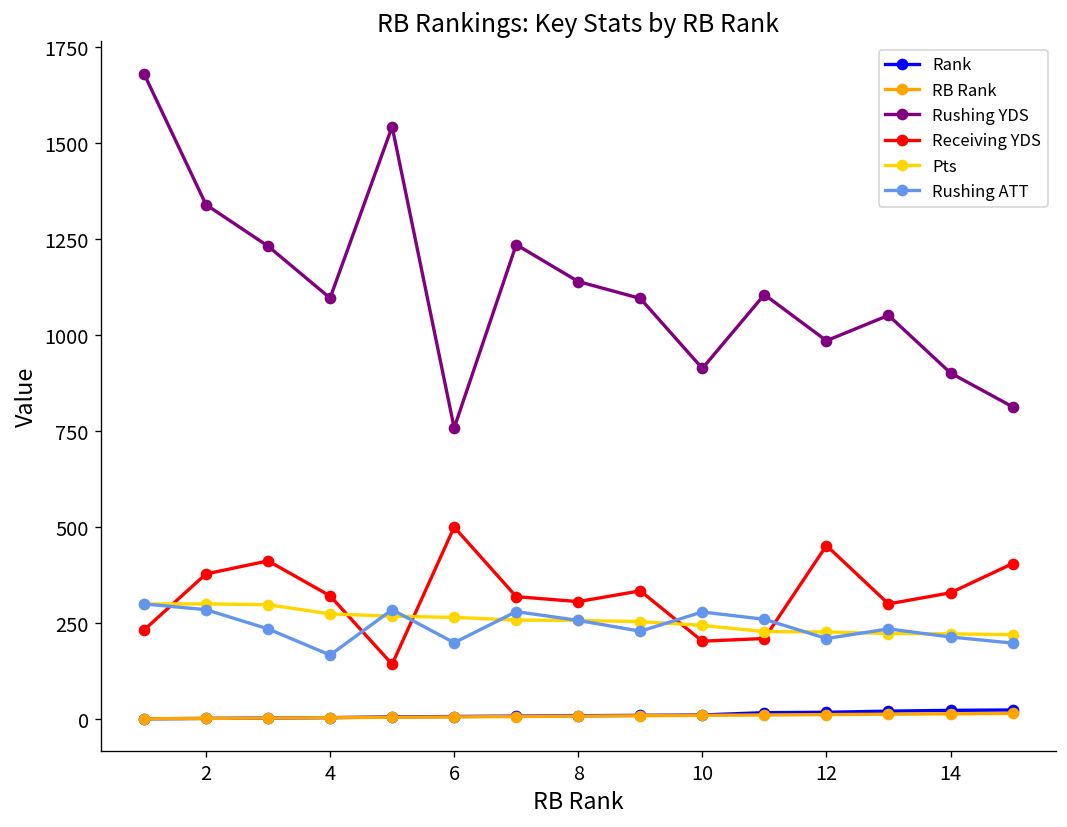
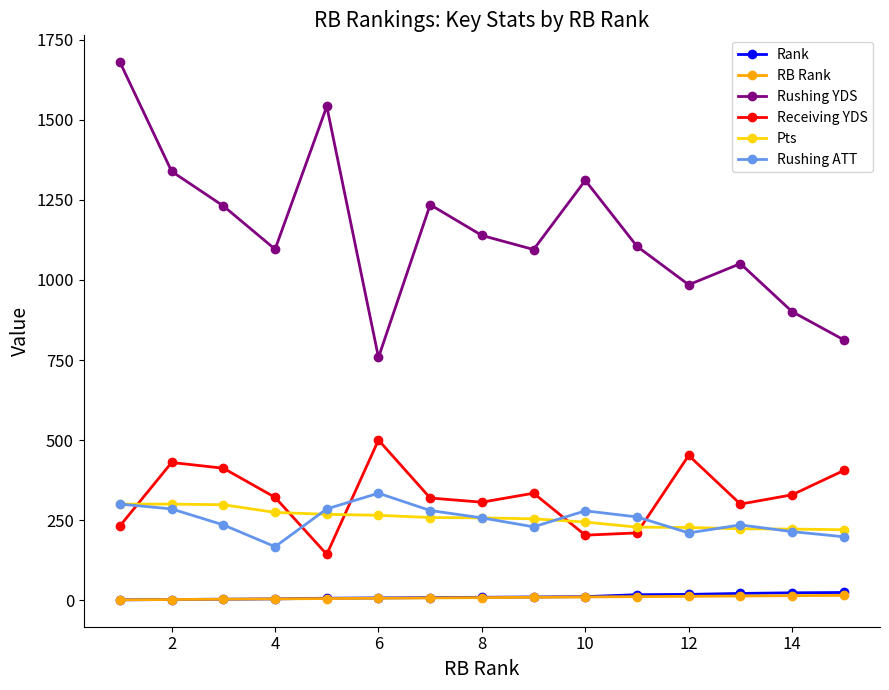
Receiving YDS, 2: 380 -> 430
Rushing ATT, 6: 200 -> 330
Rushing YDS, 10: 910 -> 1310
